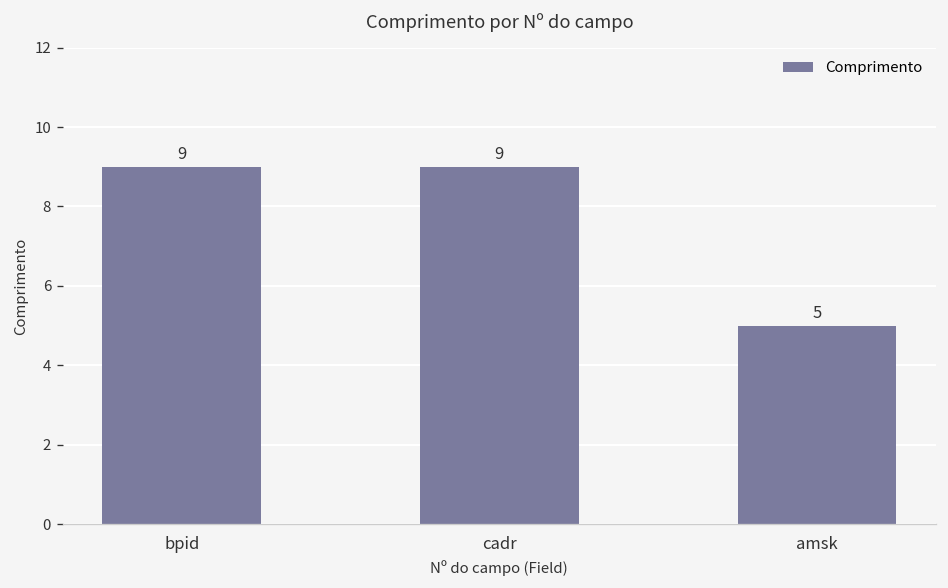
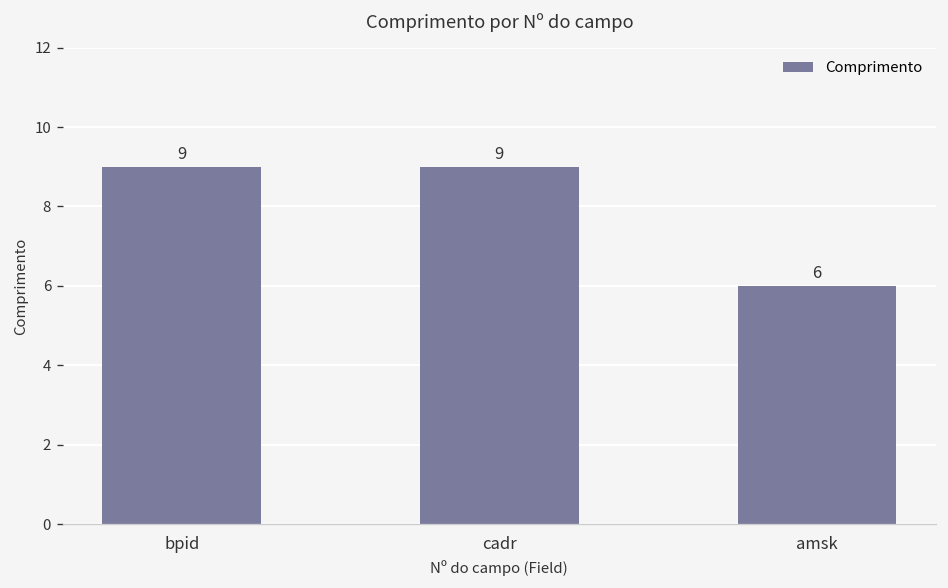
amsk: 5 -> 6
